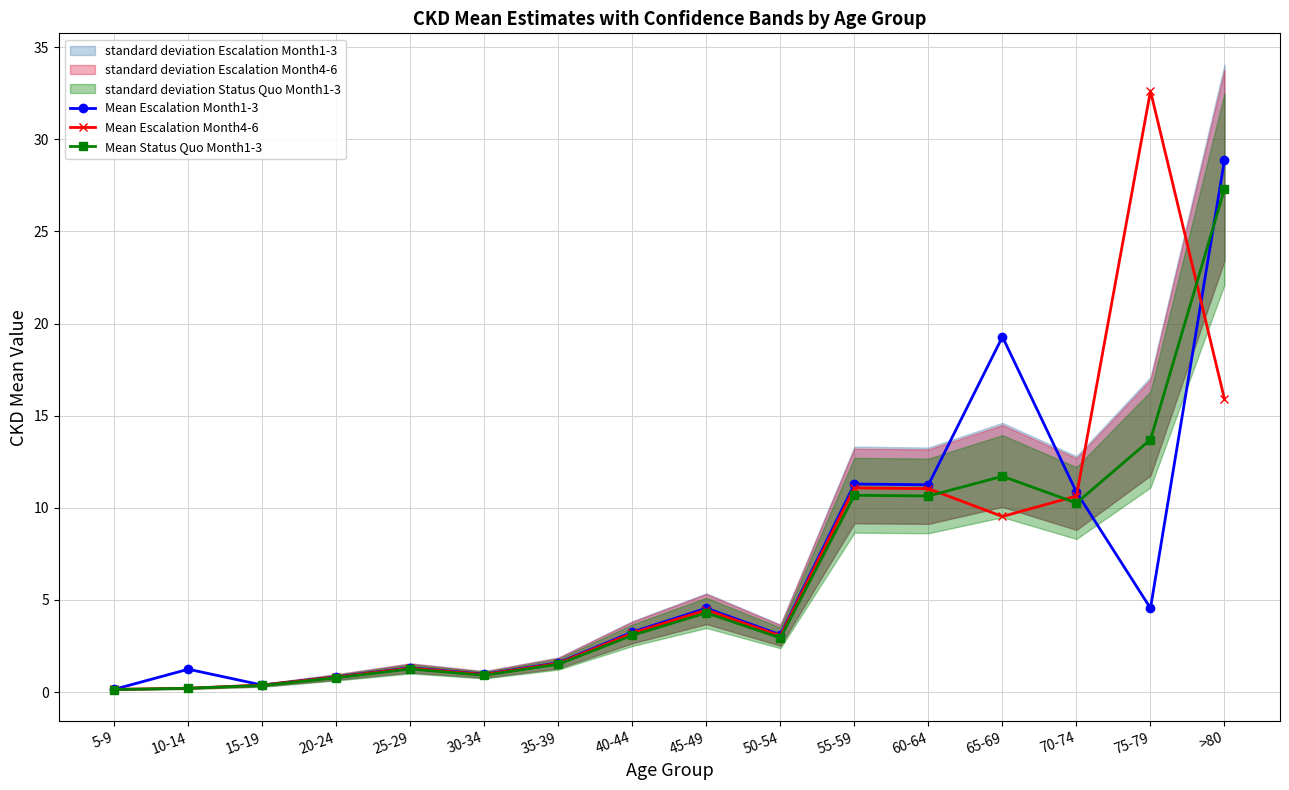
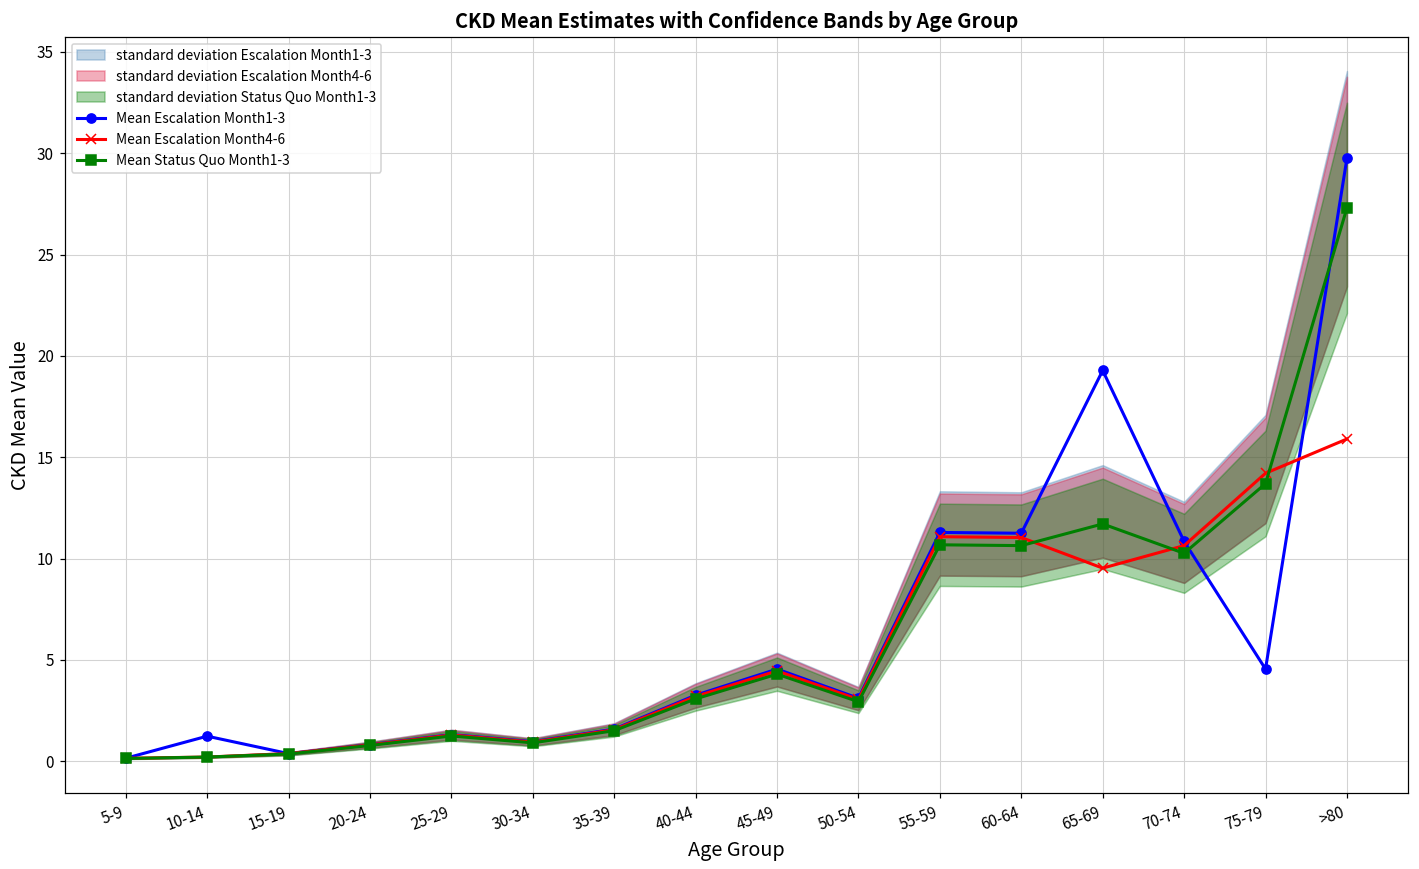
Mean Escalation Month4-6, 75-79: 32.6 -> 14.2
Mean Escalation Month1-3, >80: 28.9 -> 29.8
